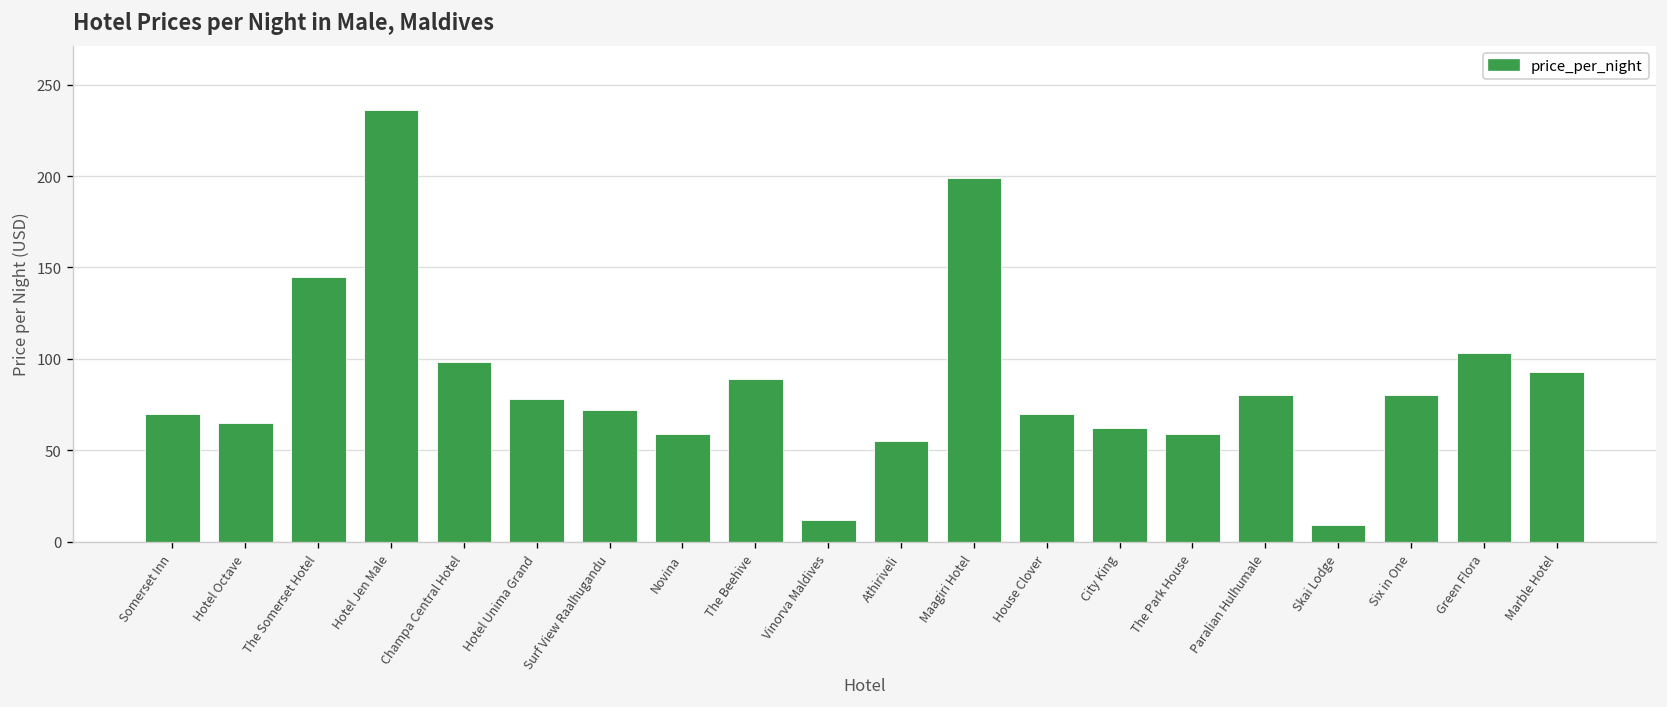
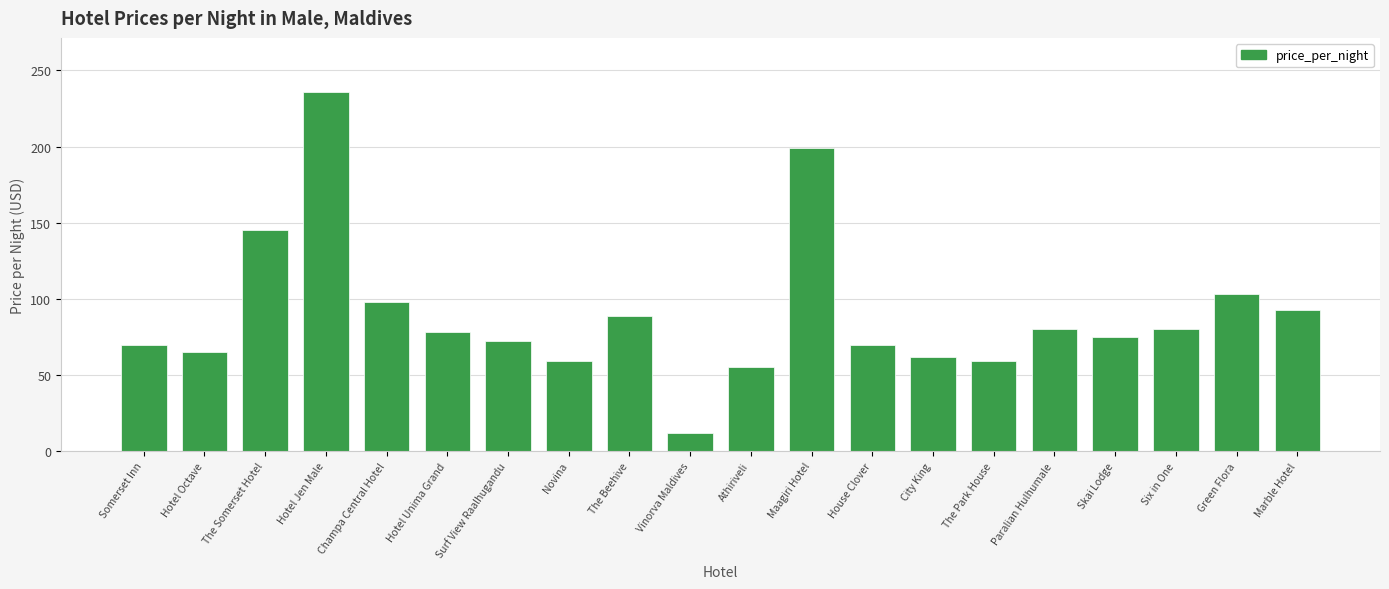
Skai Lodge: 9 -> 75
